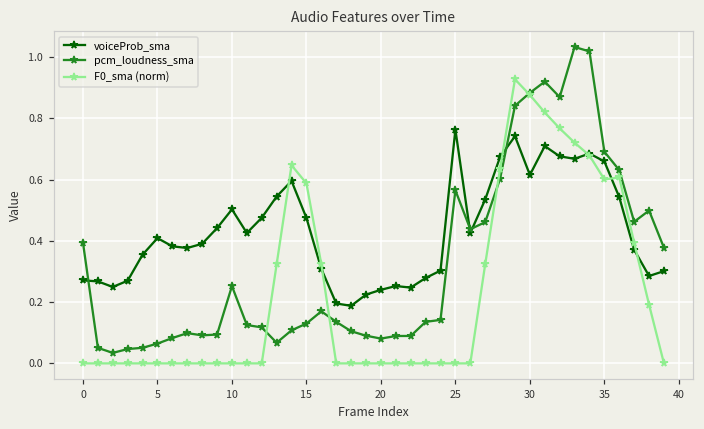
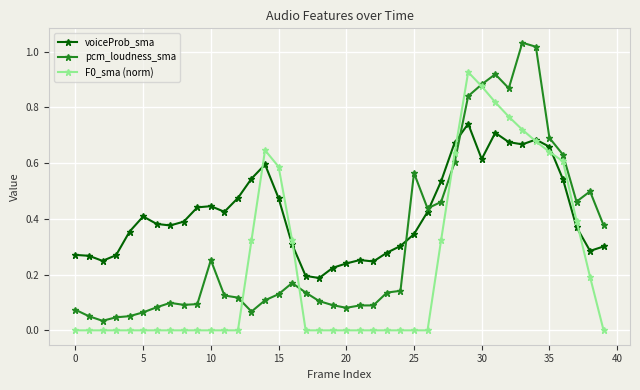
pcm_loudness_sma, 0: 0.39 -> 0.07
voiceProb_sma, 10: 0.50 -> 0.45
voiceProb_sma, 25: 0.76 -> 0.35
F0_sma (norm), 35: 0.60 -> 0.64
